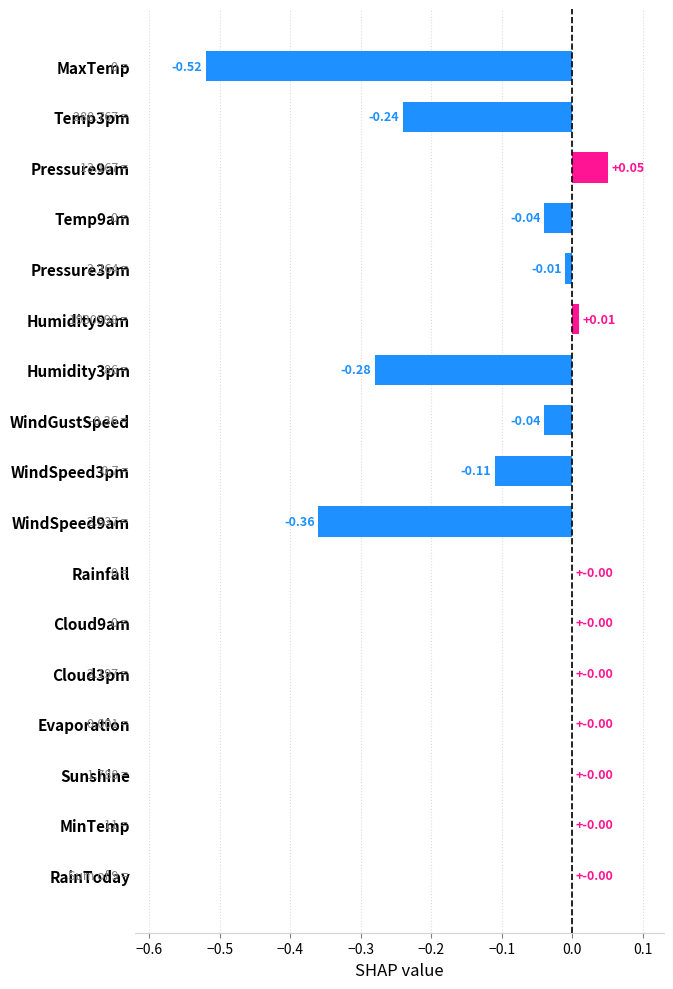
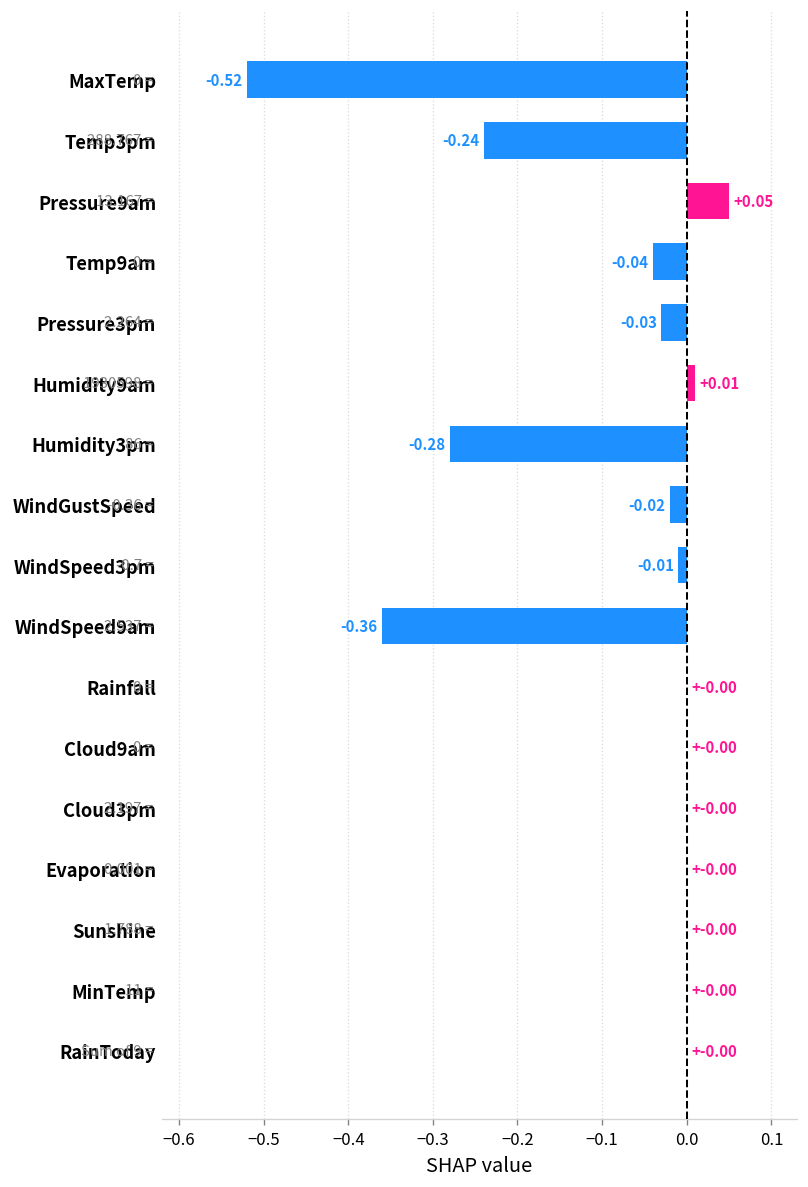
Pressure3pm: -0.01 -> -0.03
WindGustSpeed: -0.04 -> -0.02
WindSpeed3pm: -0.11 -> -0.01
